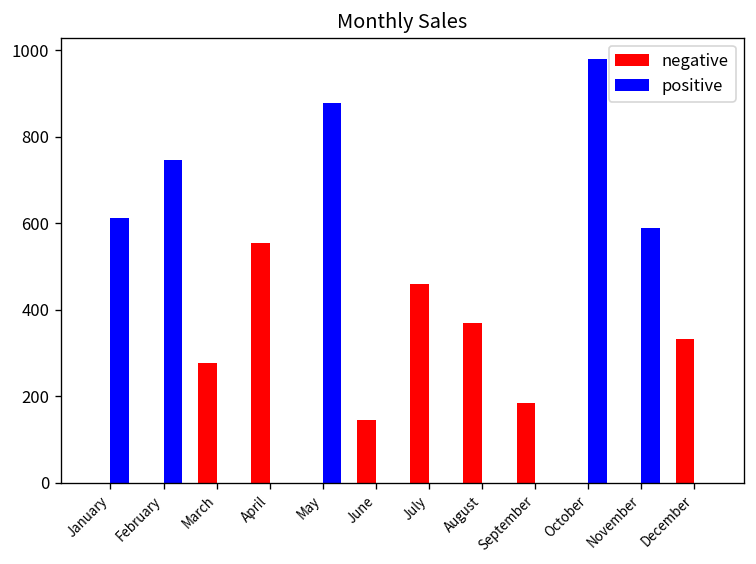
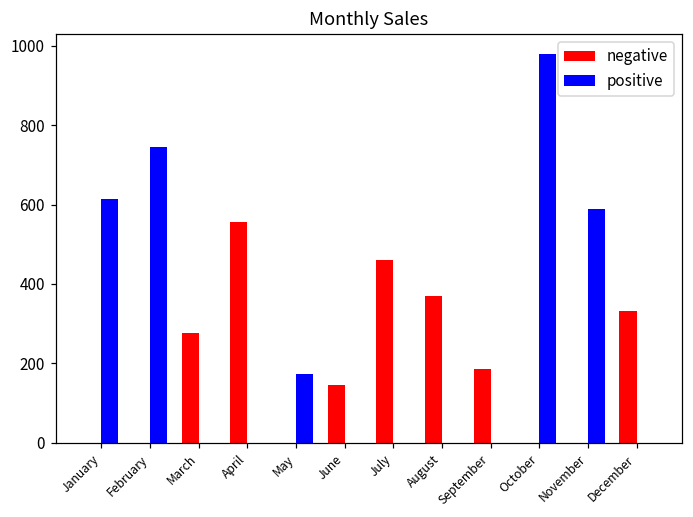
positive, May: 880 -> 170
